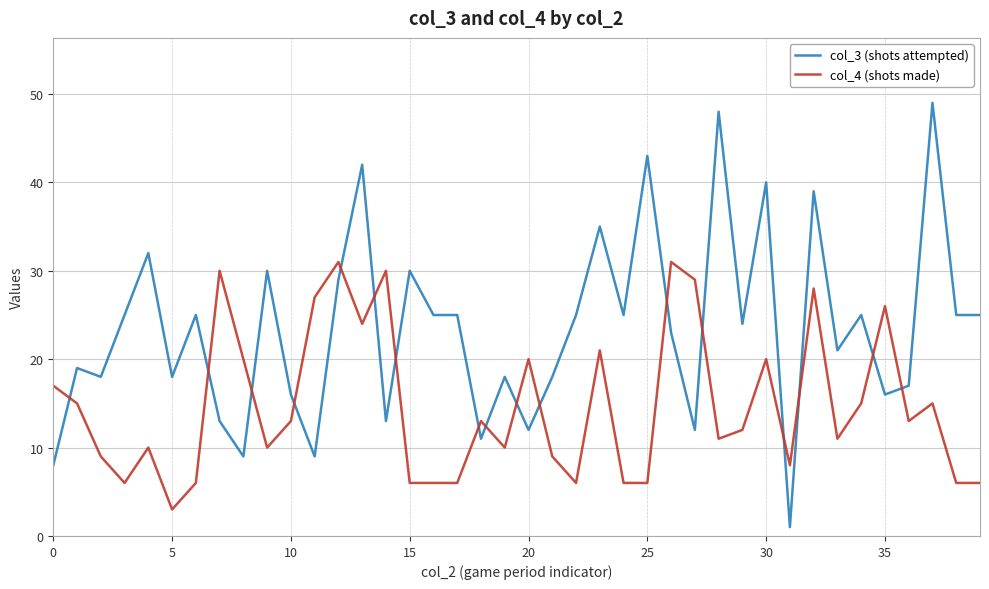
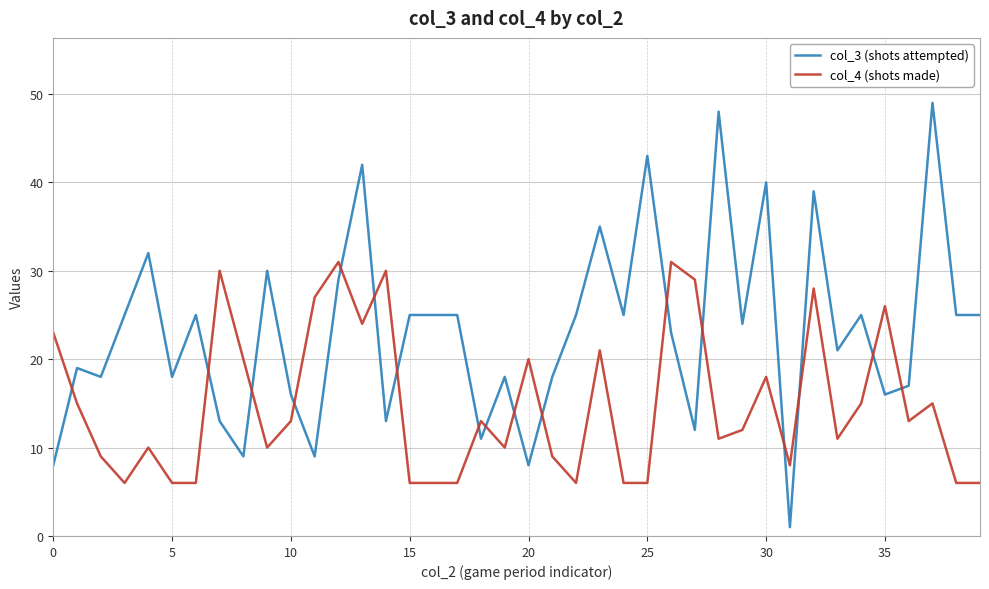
col_4 (shots made), 0: 17 -> 23
col_4 (shots made), 5: 3 -> 6
col_3 (shots attempted), 15: 30 -> 25
col_3 (shots attempted), 20: 12 -> 8
col_4 (shots made), 30: 20 -> 18
